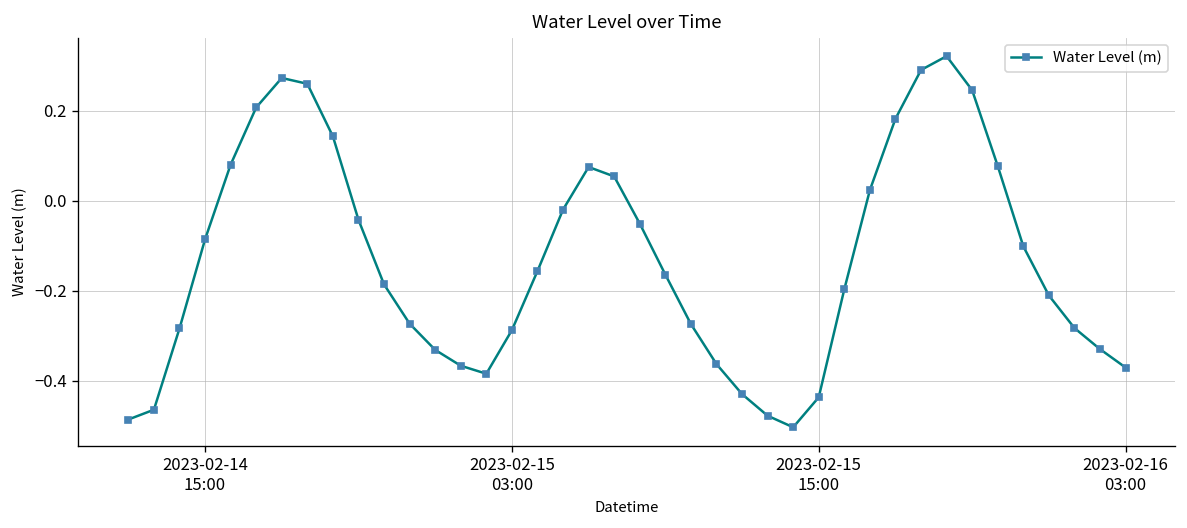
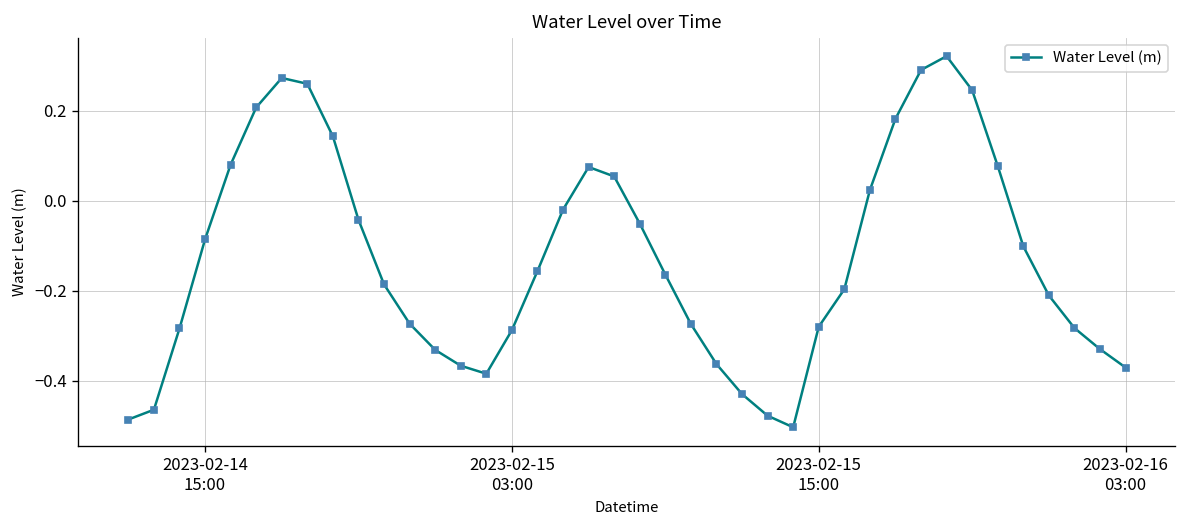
2023-02-15 15:00: -0.44 -> -0.28
